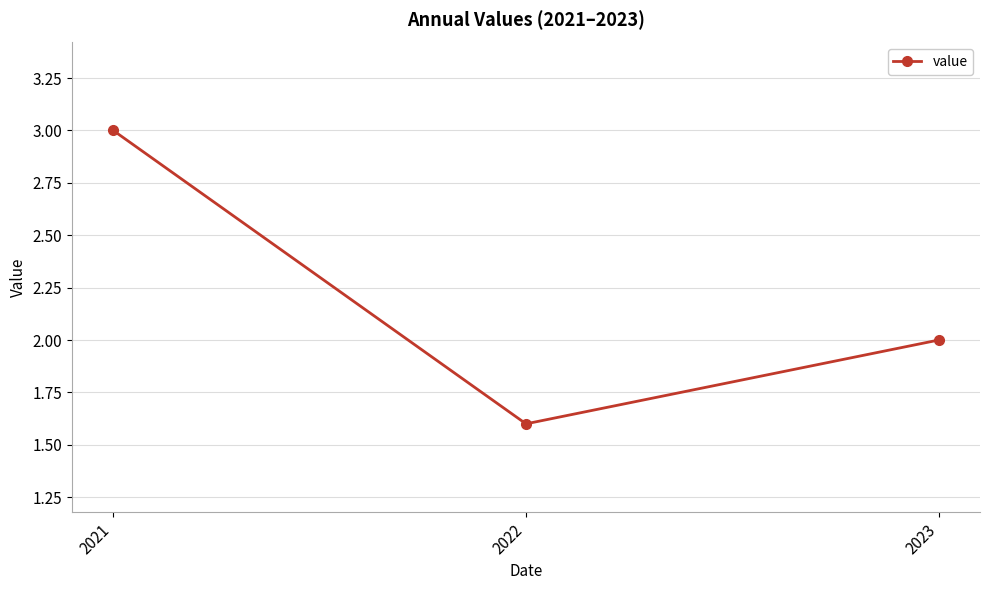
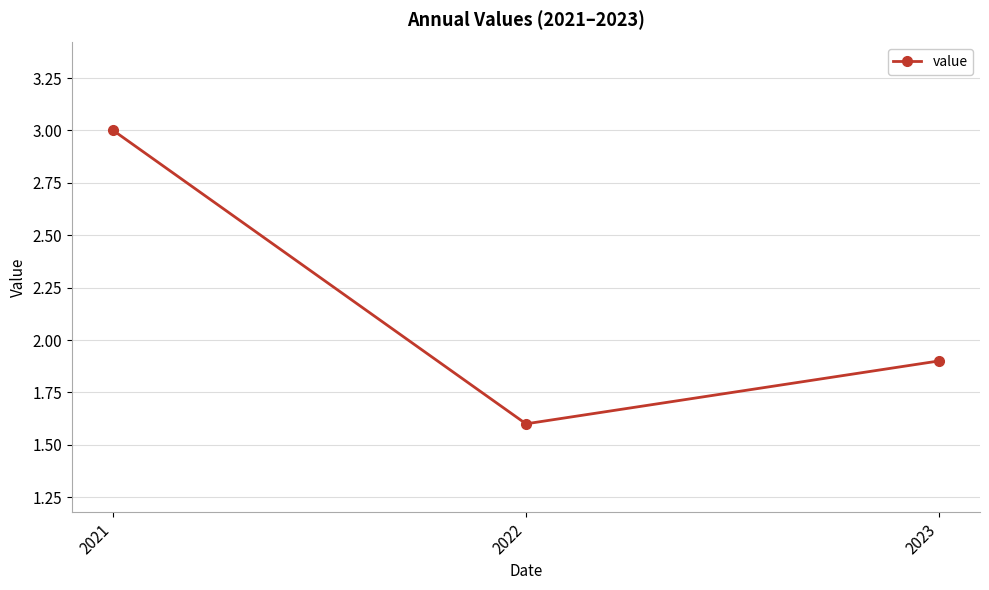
2023: 2.0 -> 1.9
